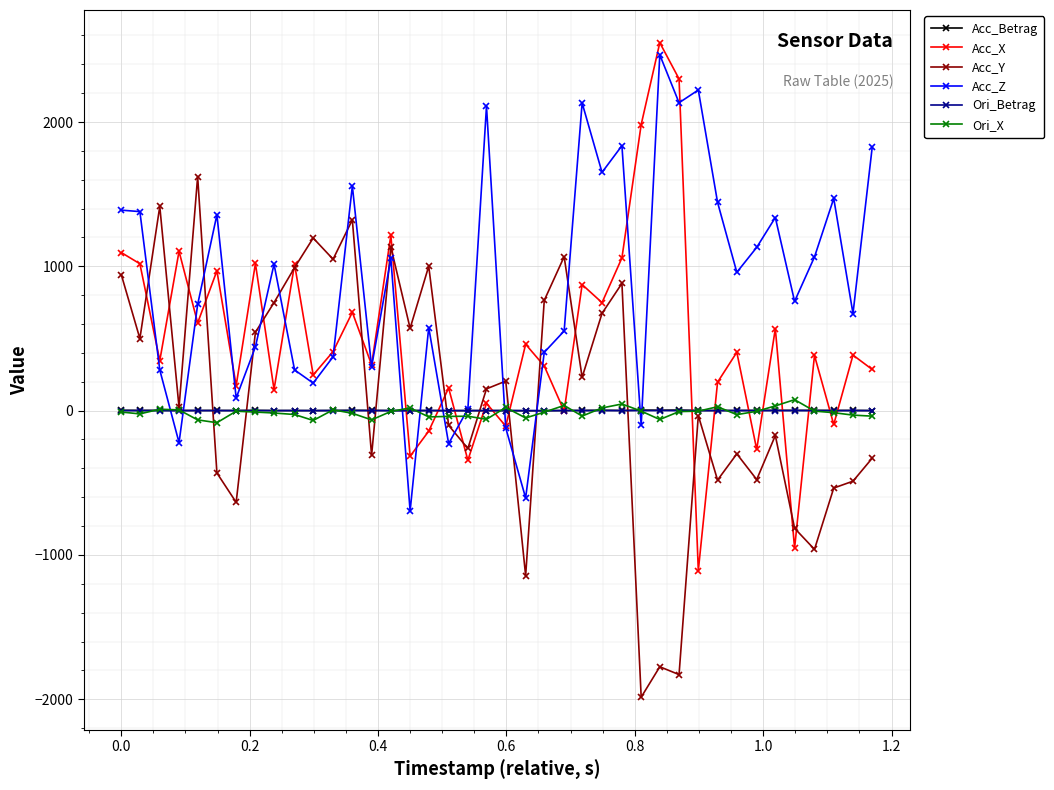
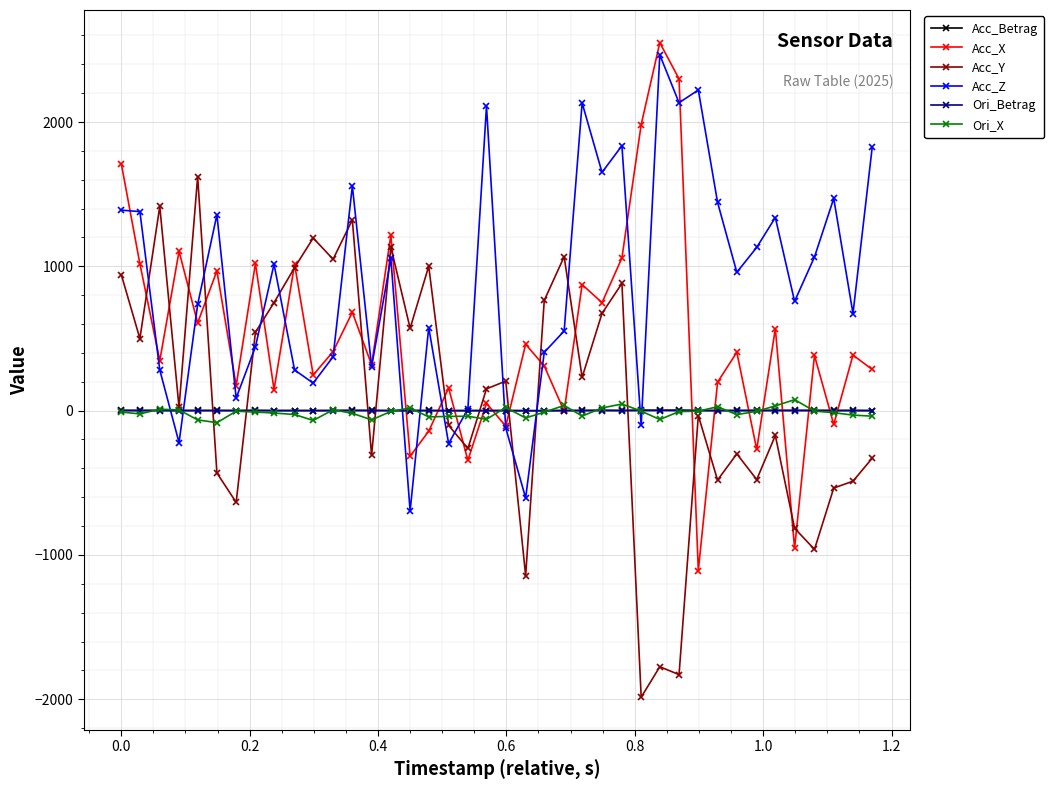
Acc_X, 0.0: 1100 -> 1710
